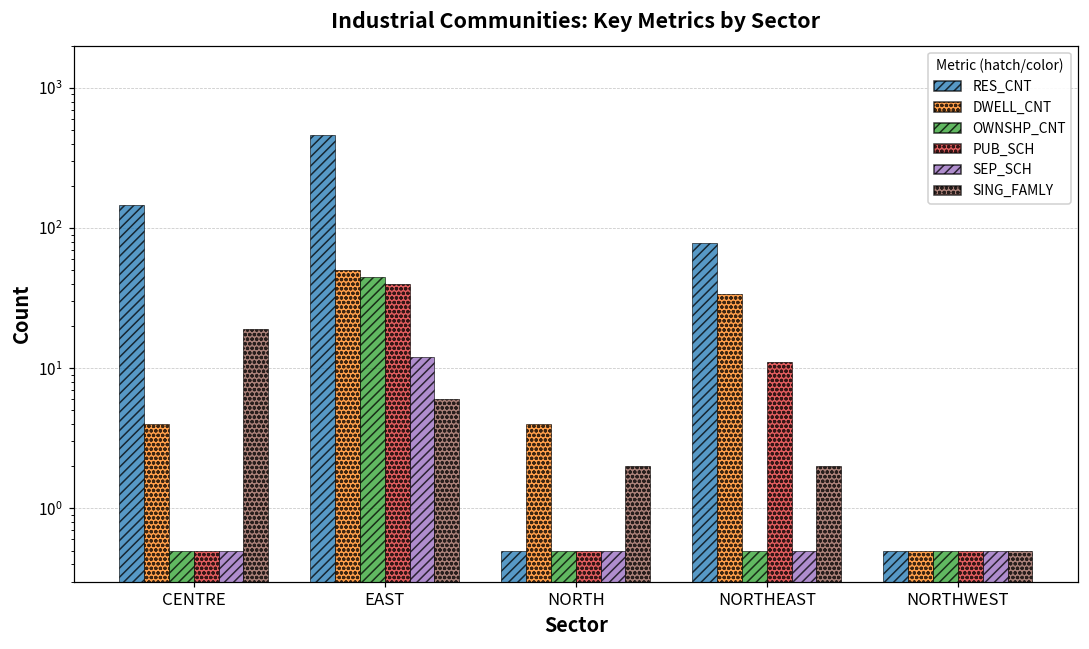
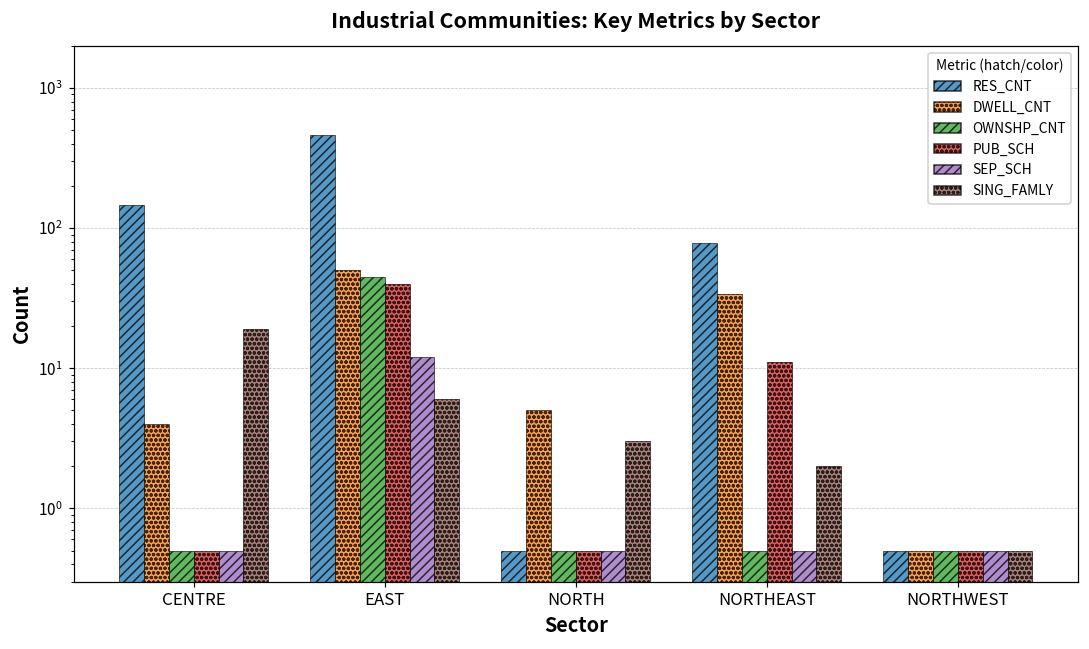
DWELL_CNT, NORTH: 4 -> 5
SING_FAMLY, NORTH: 2 -> 3
